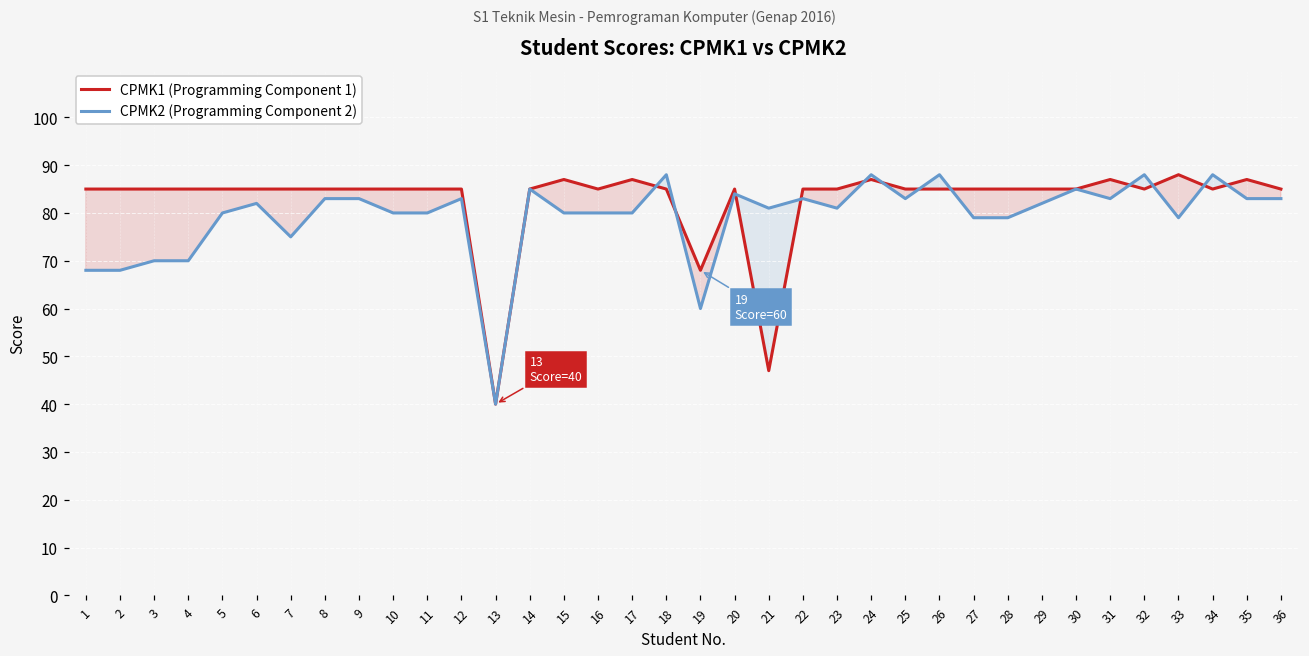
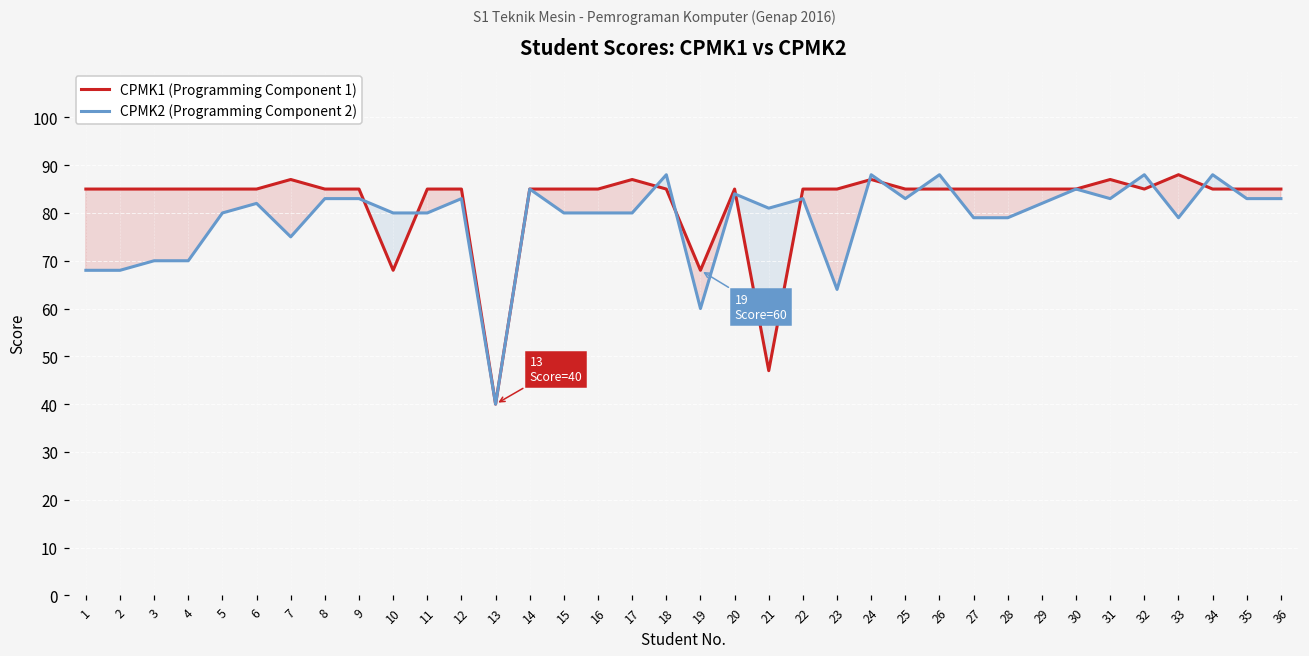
CPMK1 (Programming Component 1), 7: 85 -> 87
CPMK1 (Programming Component 1), 10: 85 -> 68
CPMK1 (Programming Component 1), 15: 87 -> 85
CPMK2 (Programming Component 2), 23: 81 -> 64
CPMK1 (Programming Component 1), 35: 87 -> 85
